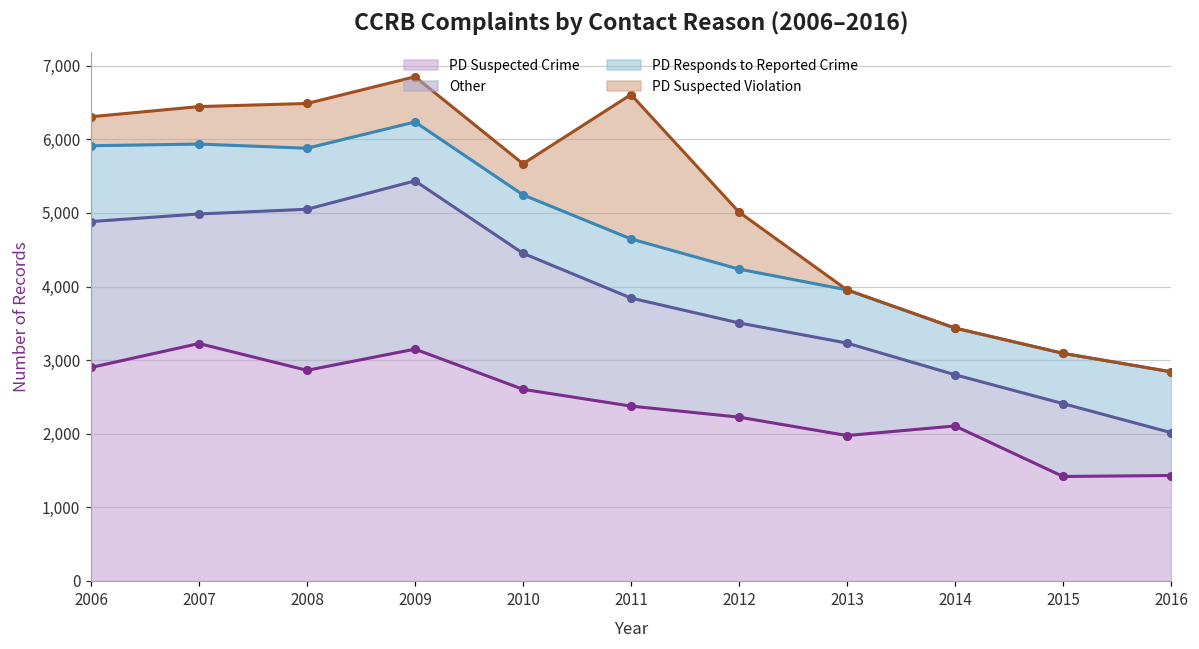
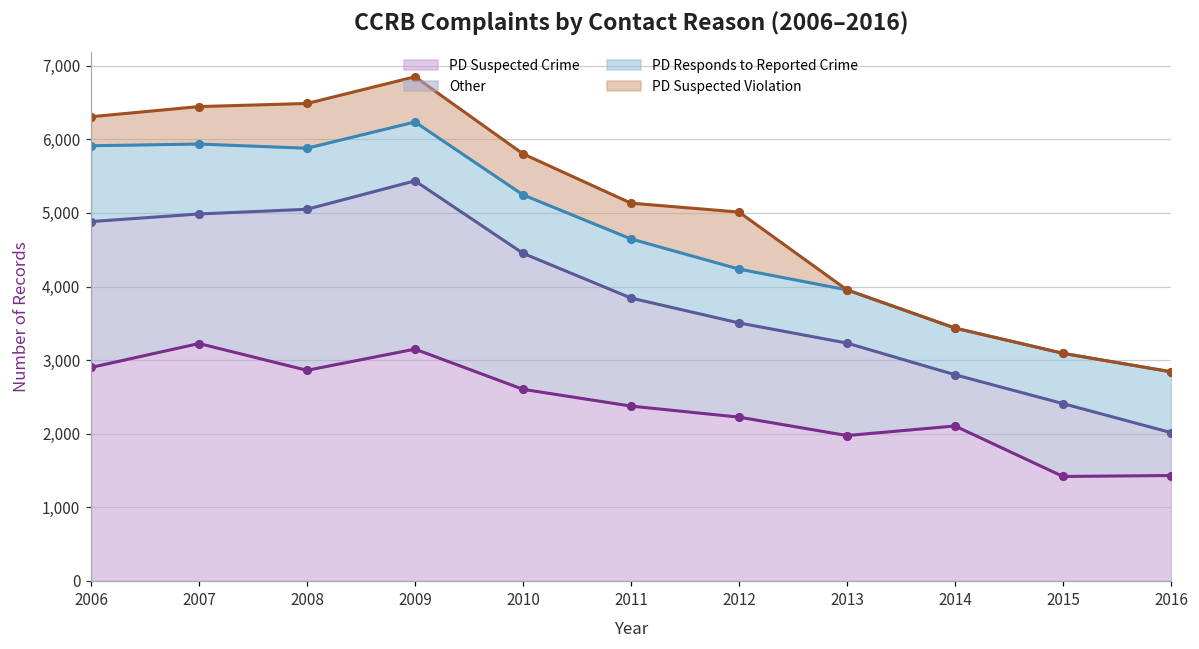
PD Suspected Violation, 2010: 400 -> 600
PD Suspected Violation, 2011: 2,000 -> 500
